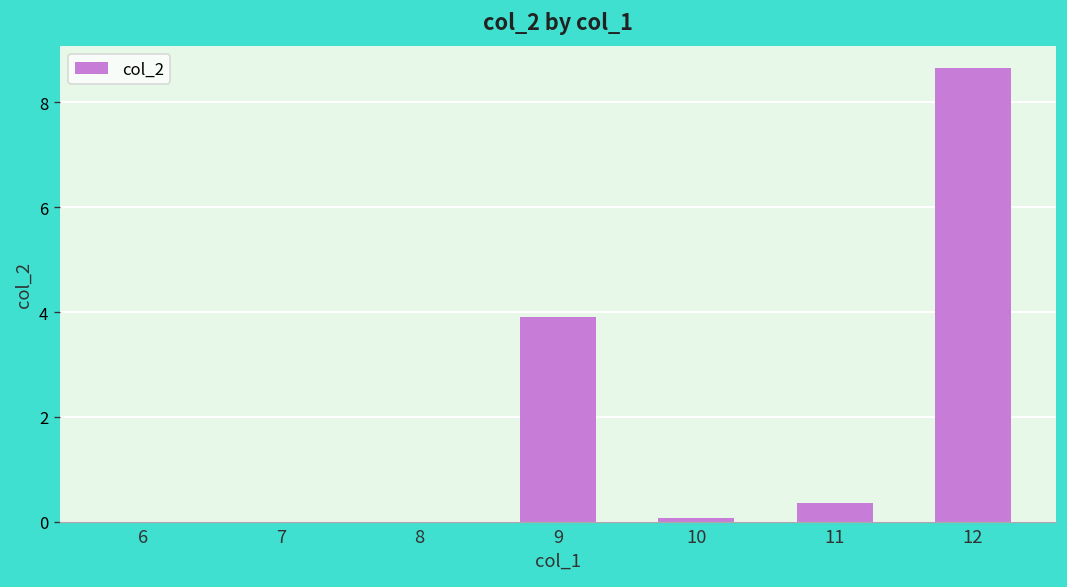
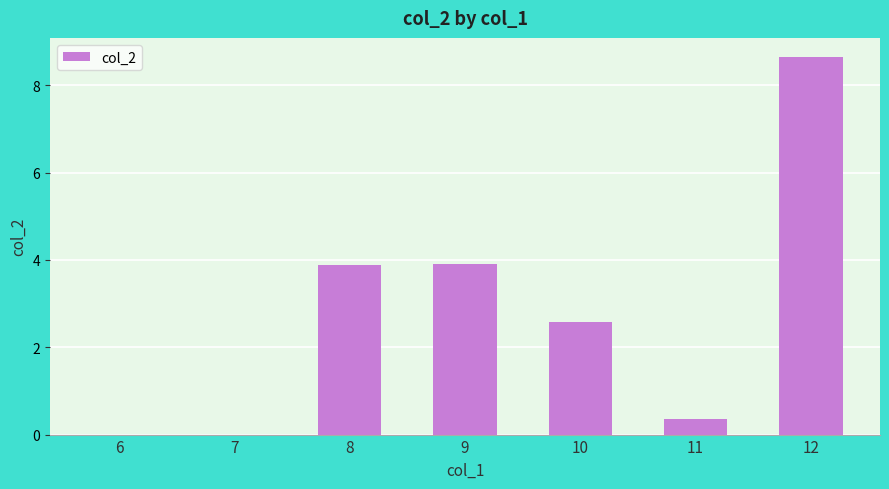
8: 0.0 -> 3.9
10: 0.1 -> 2.6
